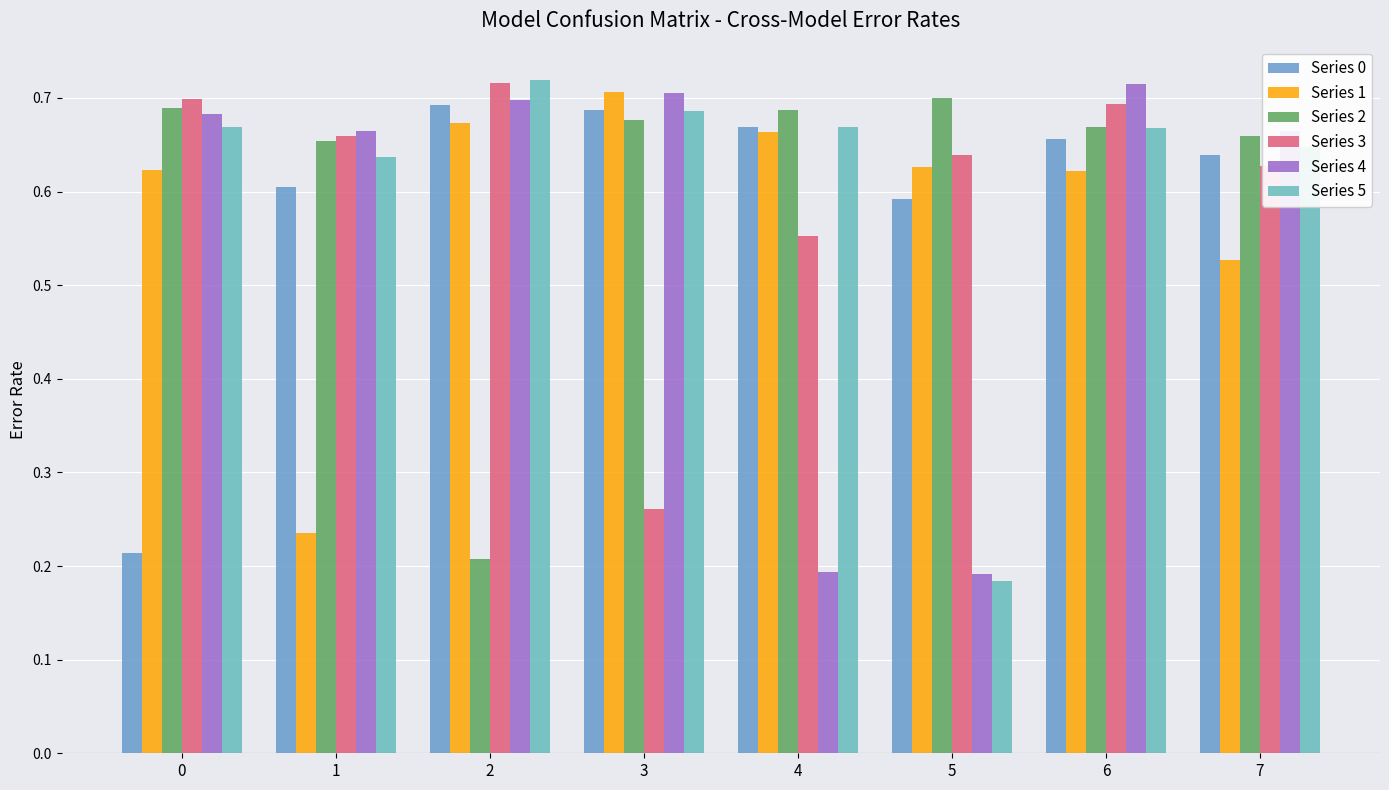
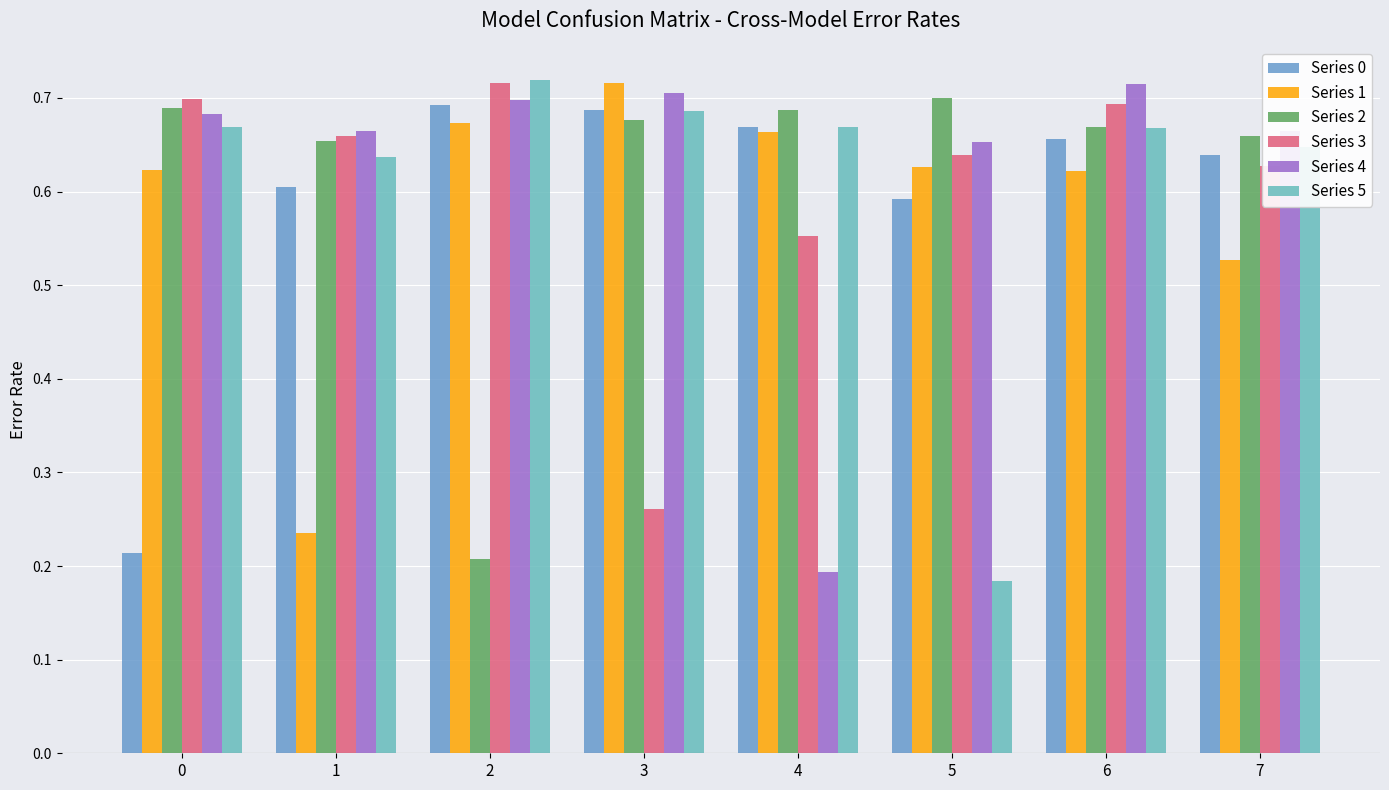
Series 1, 3: 0.71 -> 0.72
Series 4, 5: 0.19 -> 0.65
